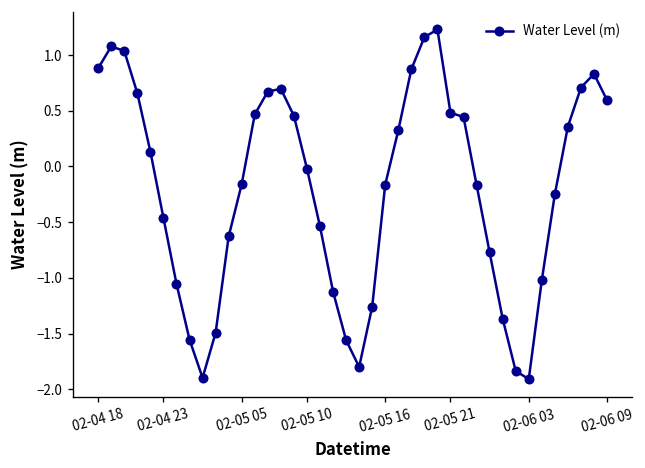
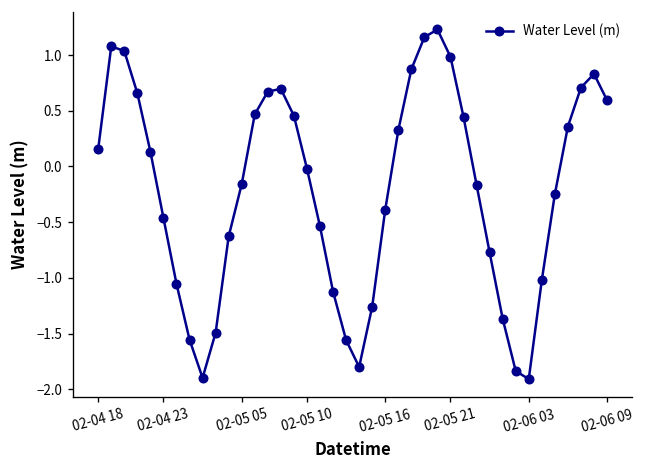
02-04 18: 0.9 -> 0.2
02-05 16: -0.2 -> -0.4
02-05 21: 0.5 -> 1.0
